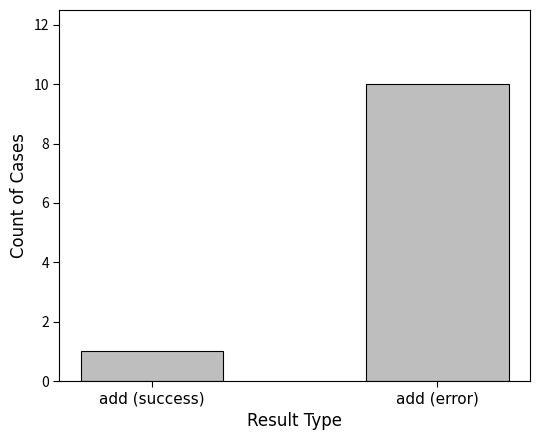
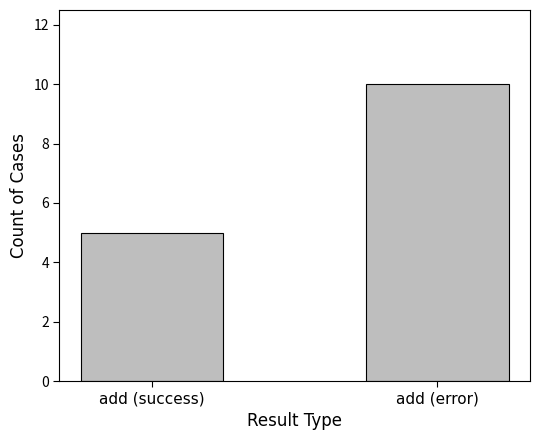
add (success): 1 -> 5
